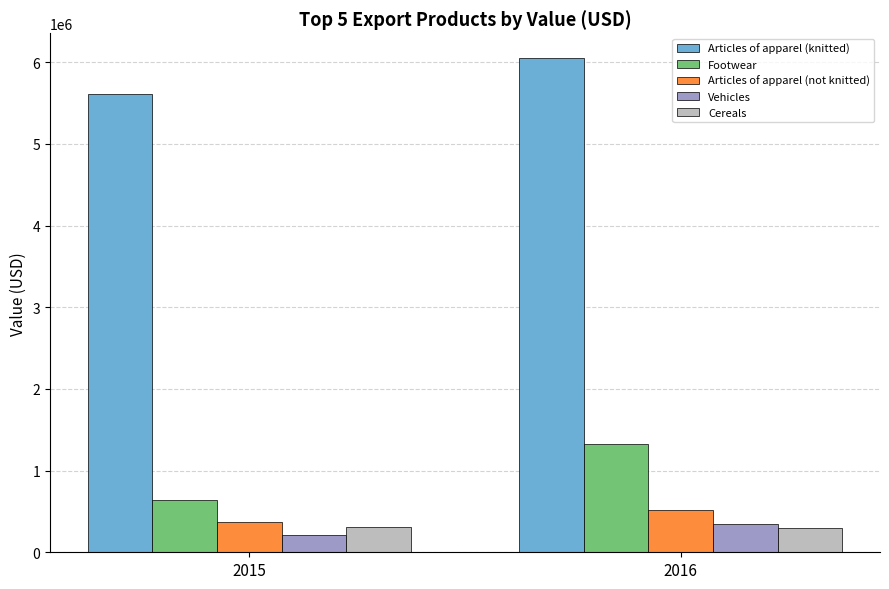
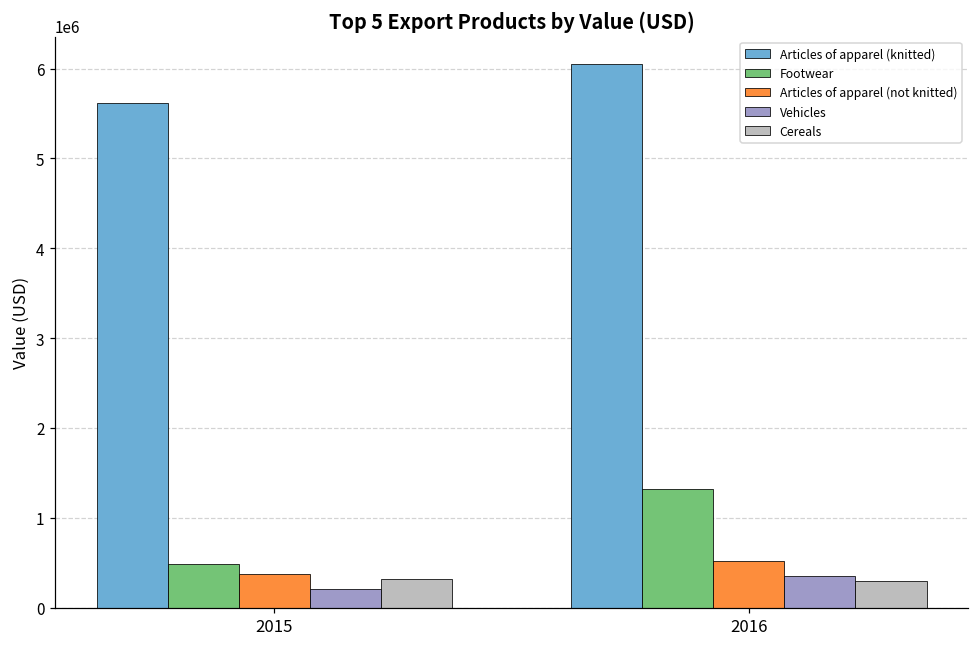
Footwear, 2015: 600000 -> 500000
